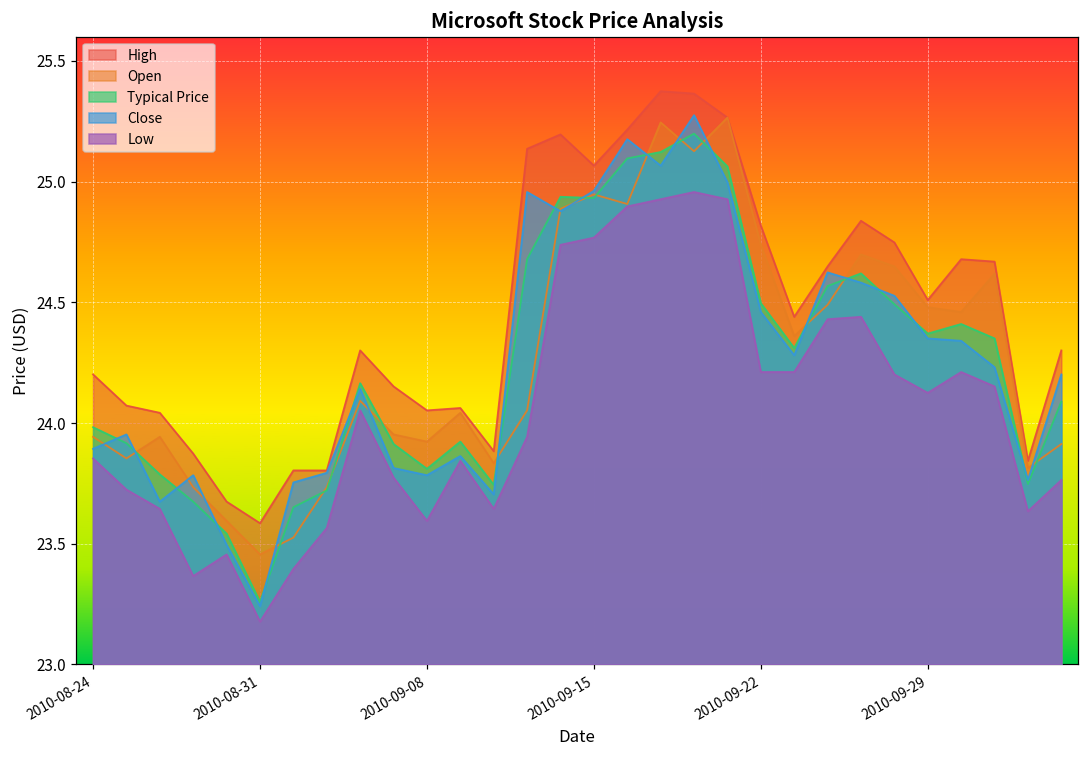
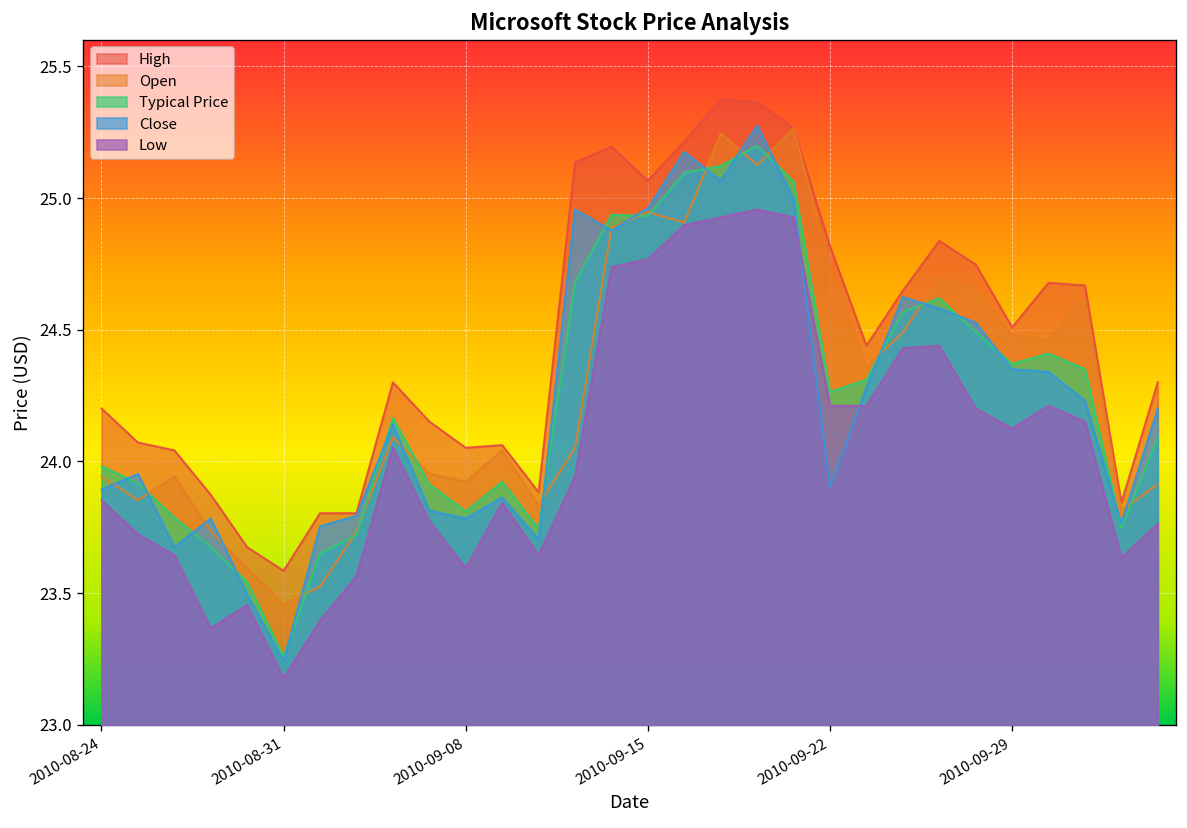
Typical Price, 2010-09-22: 24.50 -> 24.26
Close, 2010-09-22: 24.46 -> 23.90
